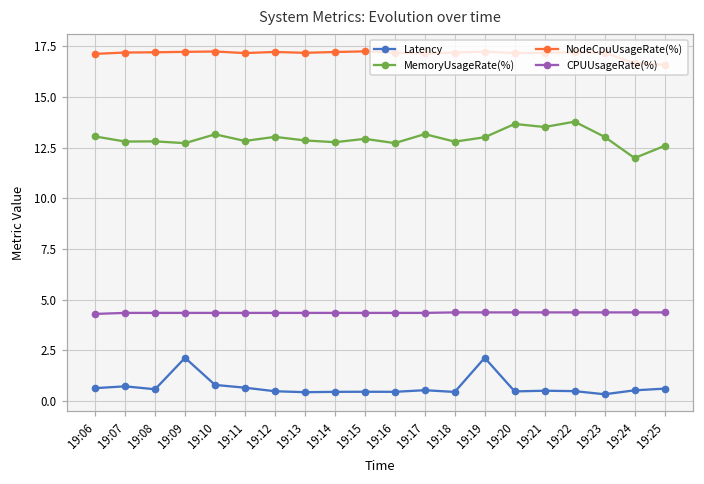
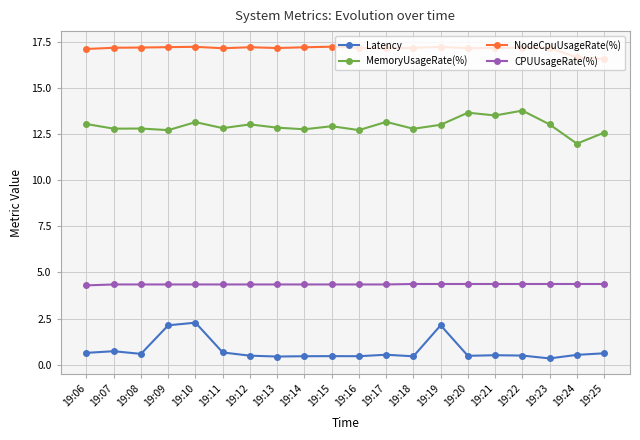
Latency, 19:10: 0.8 -> 2.3
